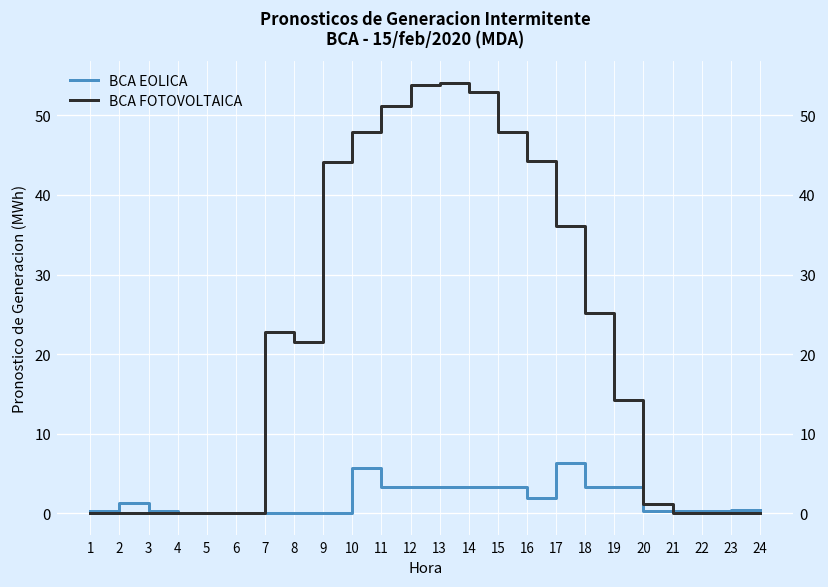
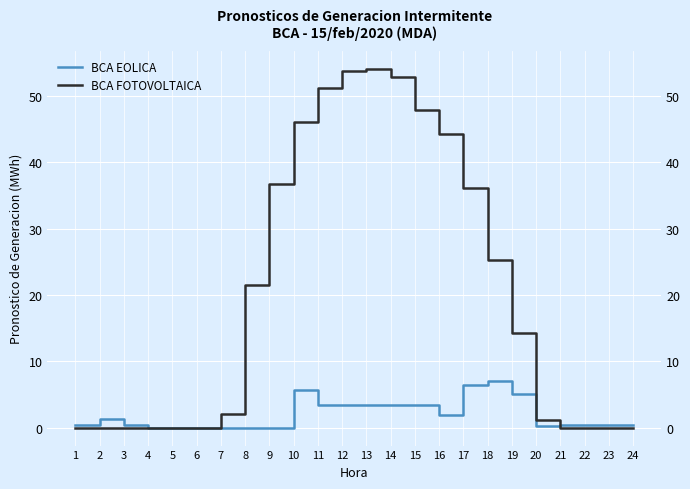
BCA FOTOVOLTAICA, 7: 23 -> 2
BCA FOTOVOLTAICA, 9: 44 -> 37
BCA FOTOVOLTAICA, 10: 48 -> 46
BCA EOLICA, 18: 3 -> 7
BCA EOLICA, 19: 3 -> 5
